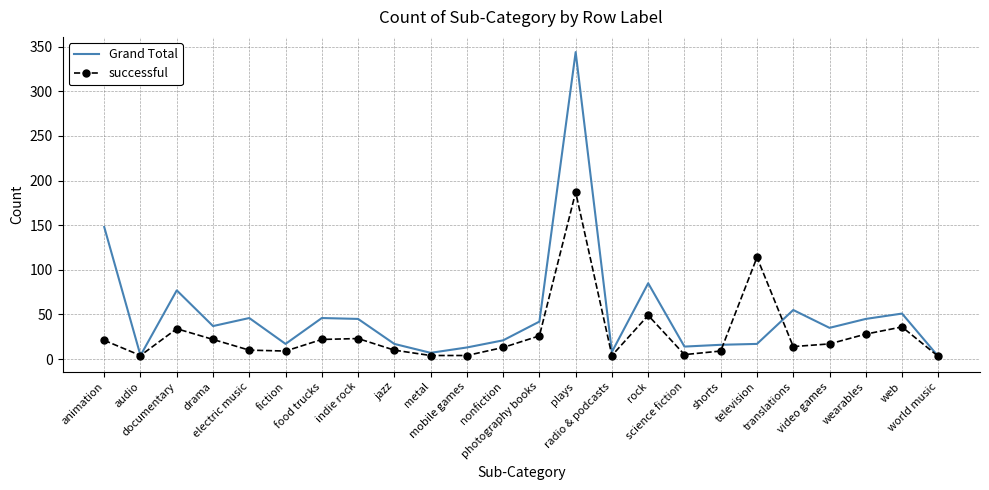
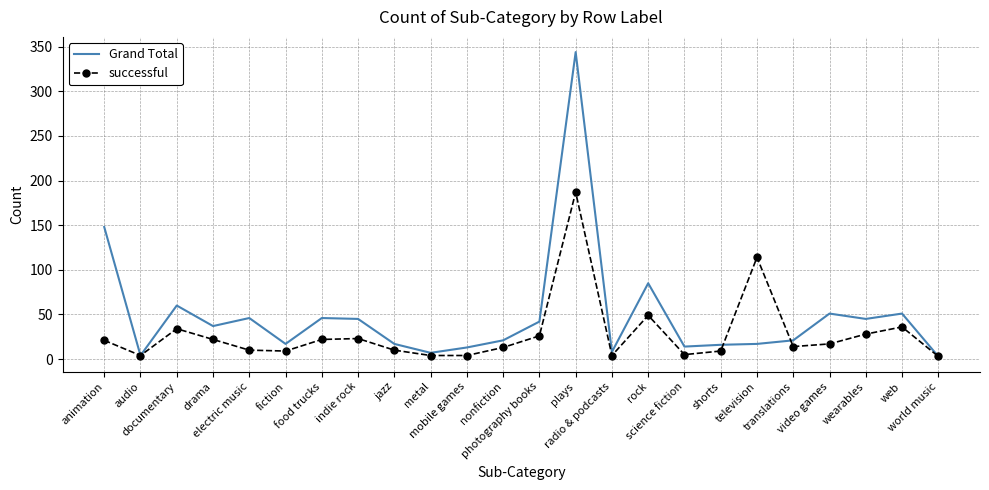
Grand Total, documentary: 80 -> 60
Grand Total, translations: 60 -> 20
Grand Total, video games: 40 -> 50
